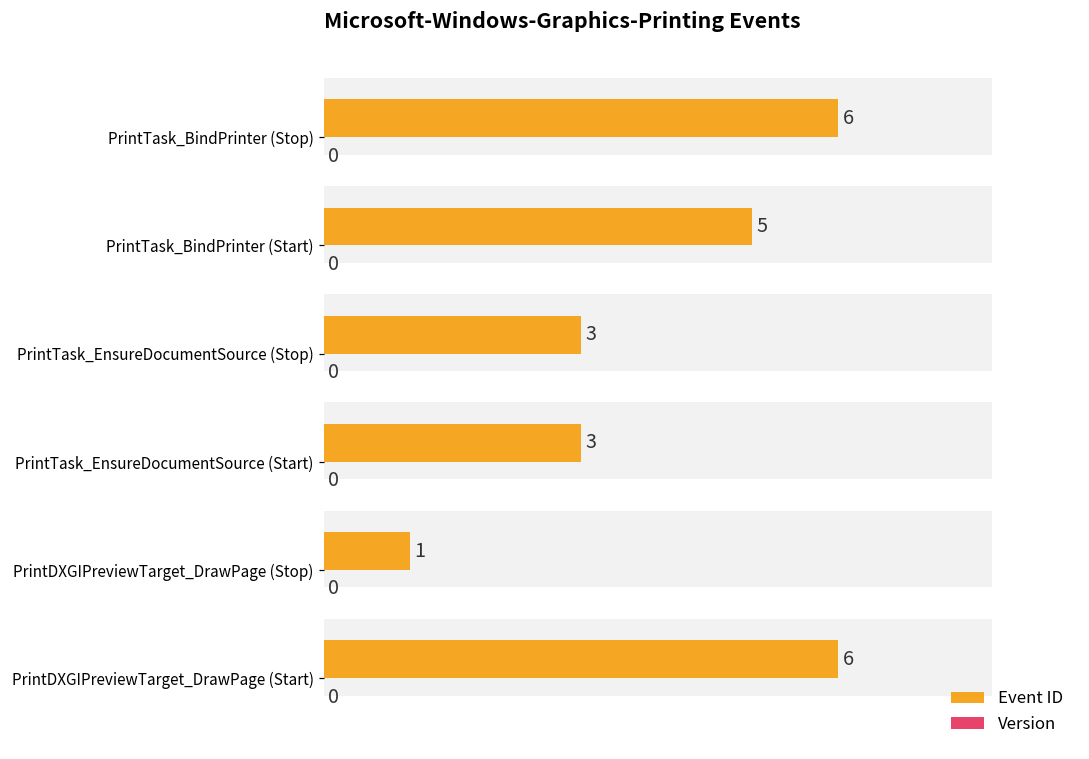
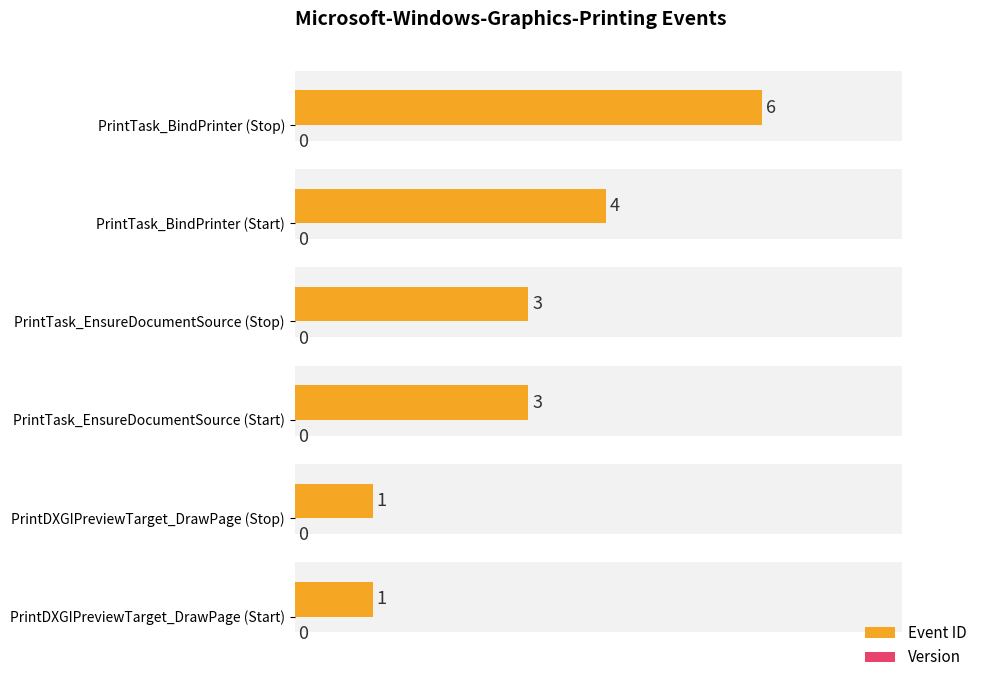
Event ID, PrintTask_BindPrinter (Start): 5 -> 4
Event ID, PrintDXGIPreviewTarget_DrawPage (Start): 6 -> 1
